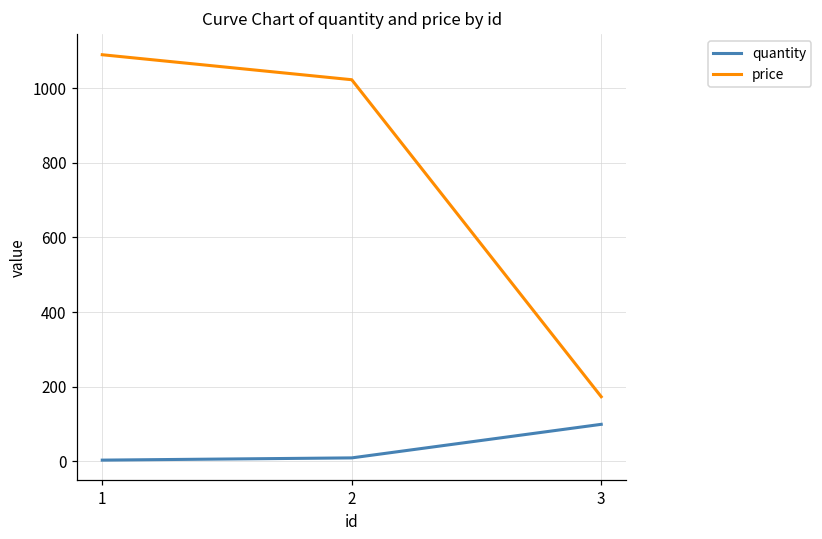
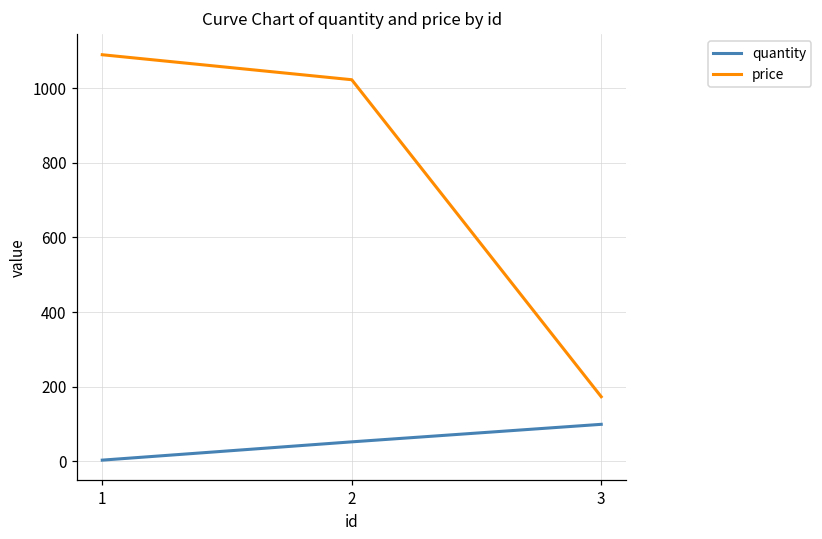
quantity, 2: 10 -> 50
